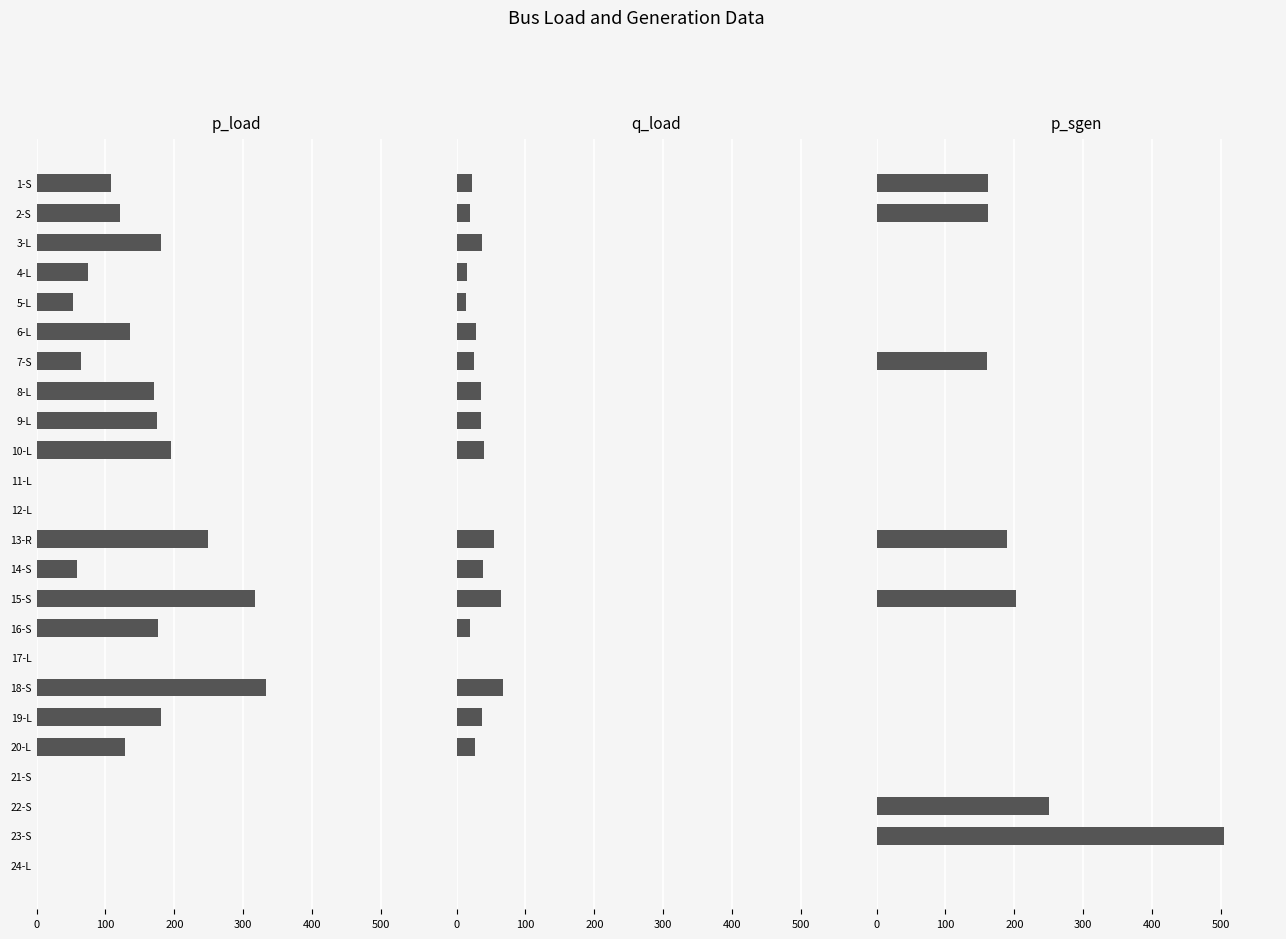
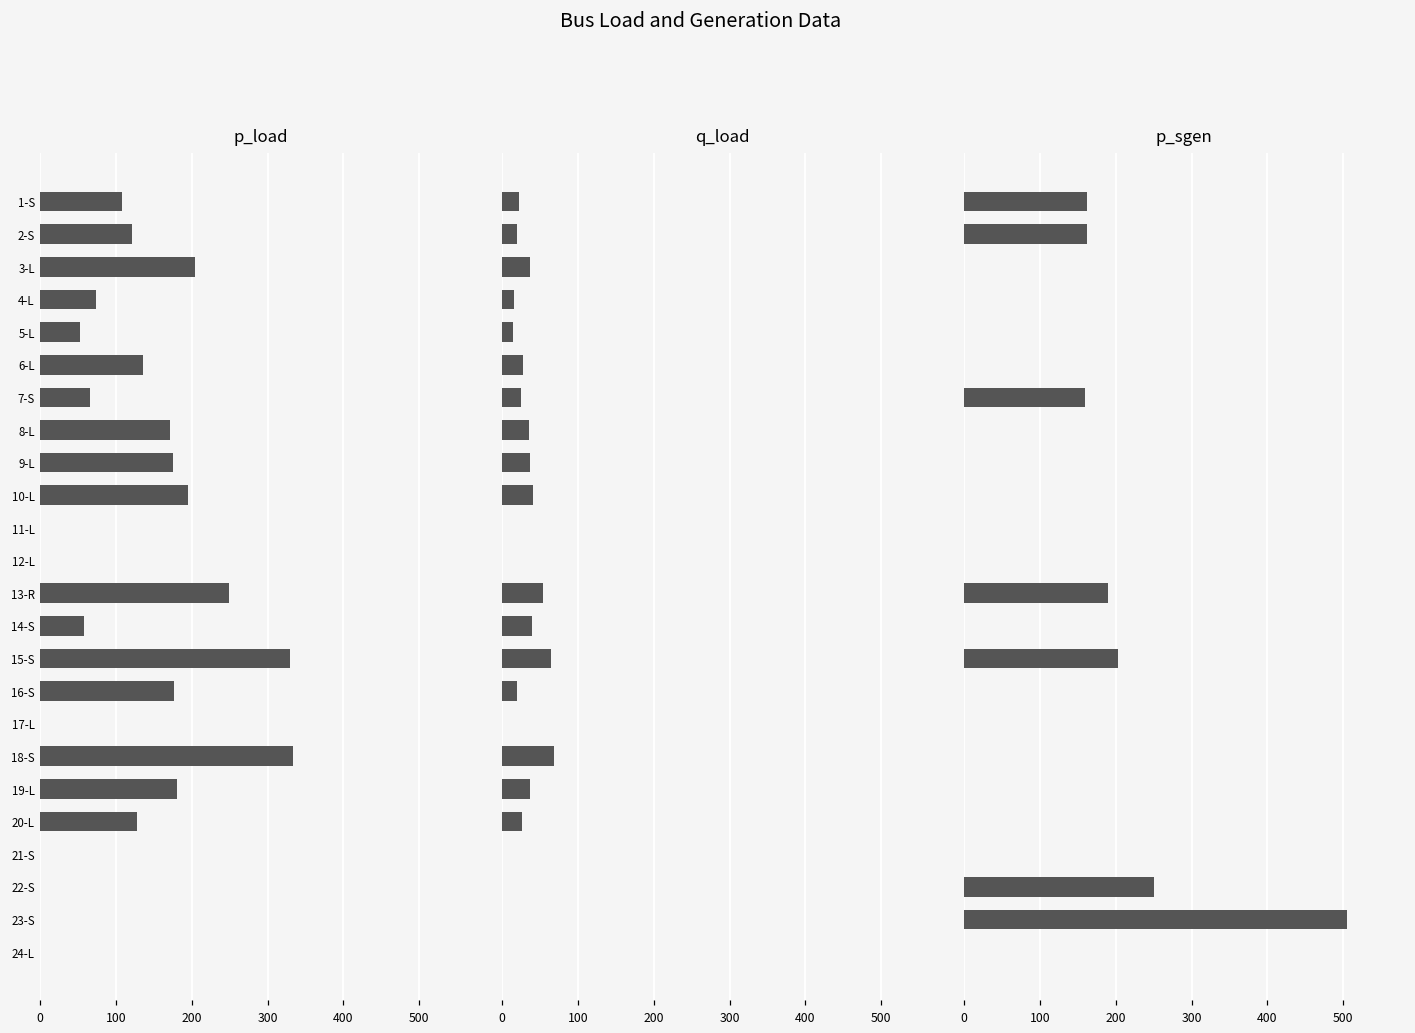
p_load, 3-L: 180 -> 200
p_load, 15-S: 320 -> 330
